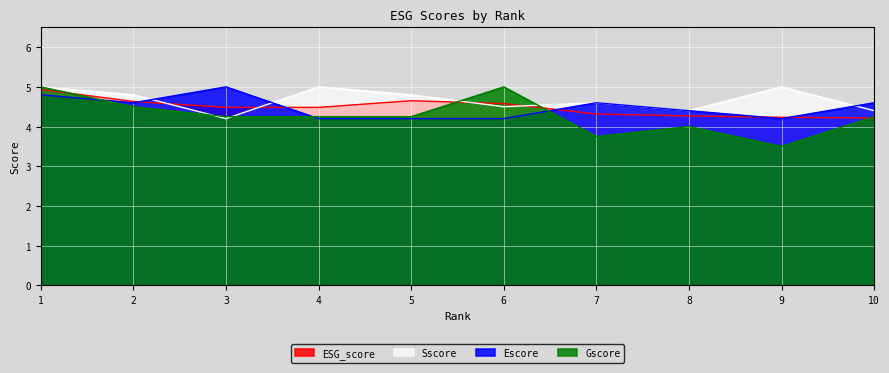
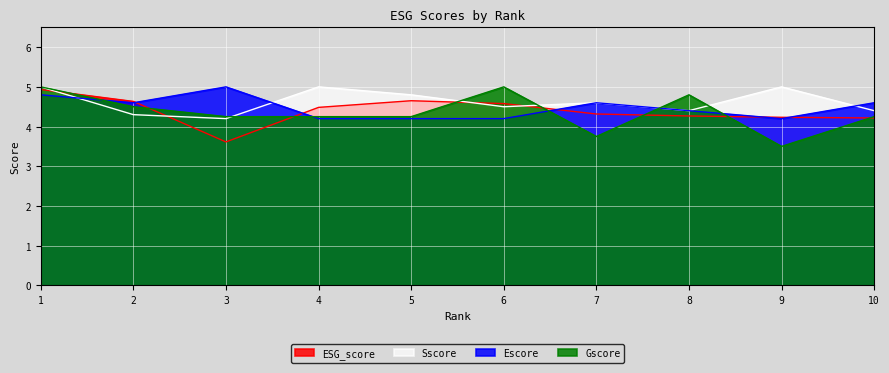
Sscore, 2: 4.8 -> 4.3
ESG_score, 3: 4.5 -> 3.6
Gscore, 8: 4.0 -> 4.8
